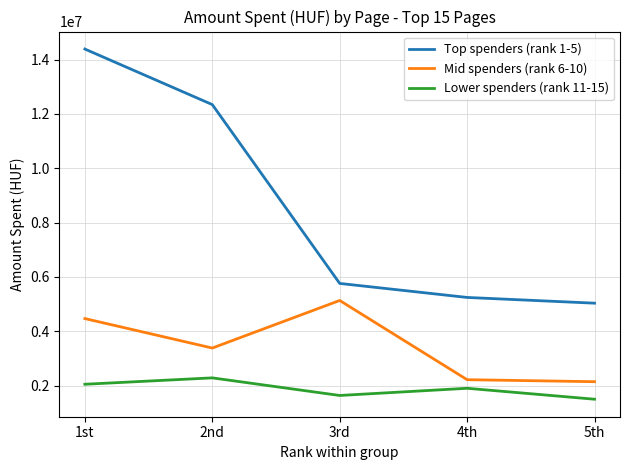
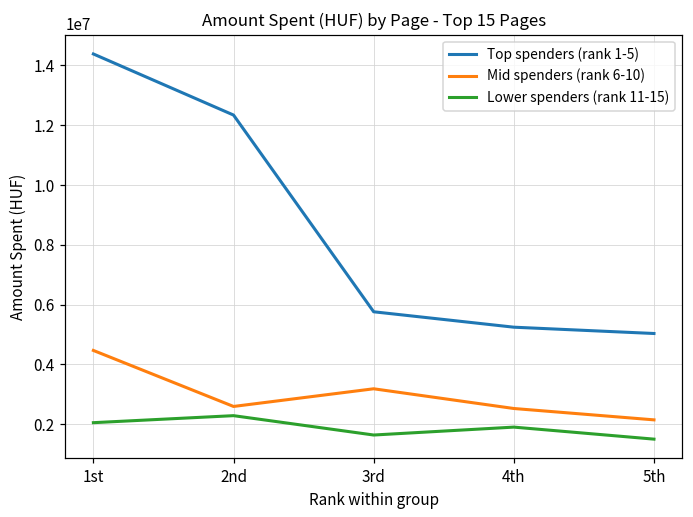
Mid spenders (rank 6-10), 2nd: 3400000 -> 2600000
Mid spenders (rank 6-10), 3rd: 5100000 -> 3200000
Mid spenders (rank 6-10), 4th: 2200000 -> 2500000
